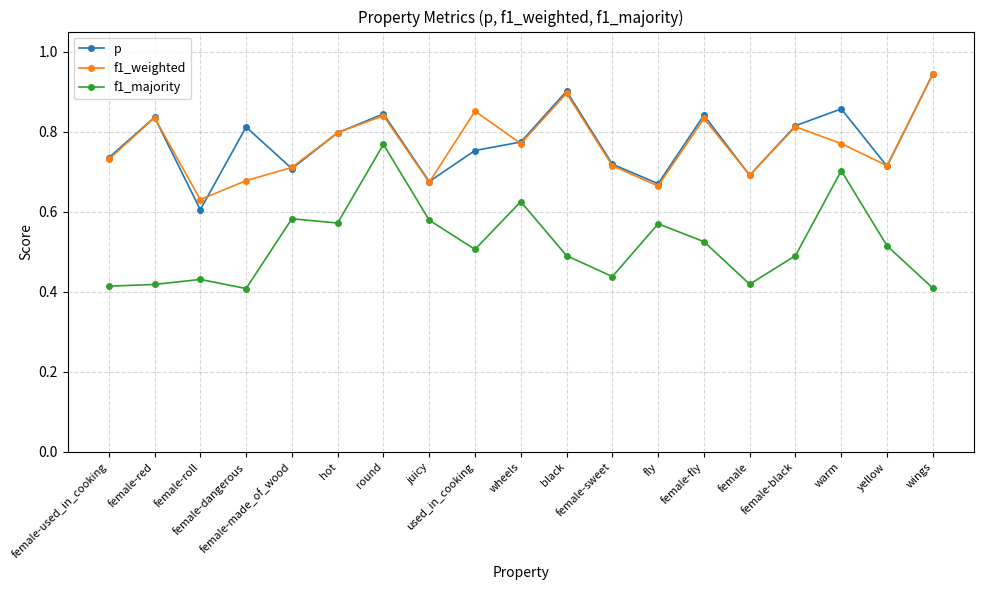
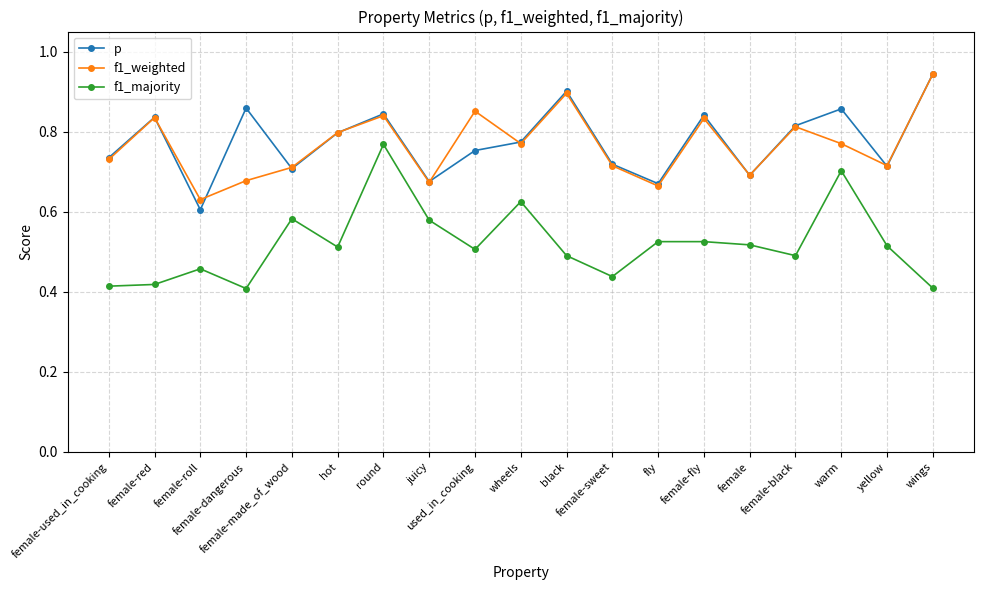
f1_majority, female-roll: 0.43 -> 0.46
p, female-dangerous: 0.81 -> 0.86
f1_majority, hot: 0.57 -> 0.51
f1_majority, fly: 0.57 -> 0.53
f1_majority, female: 0.42 -> 0.52
